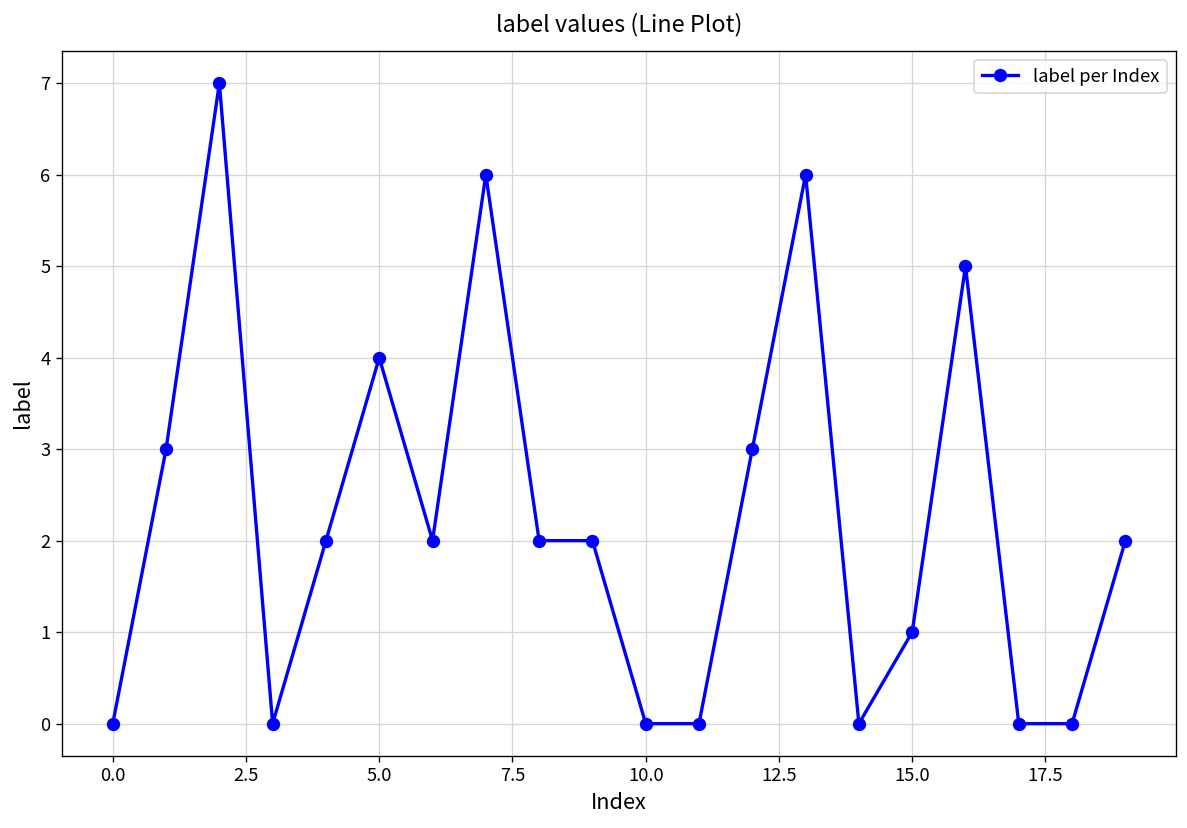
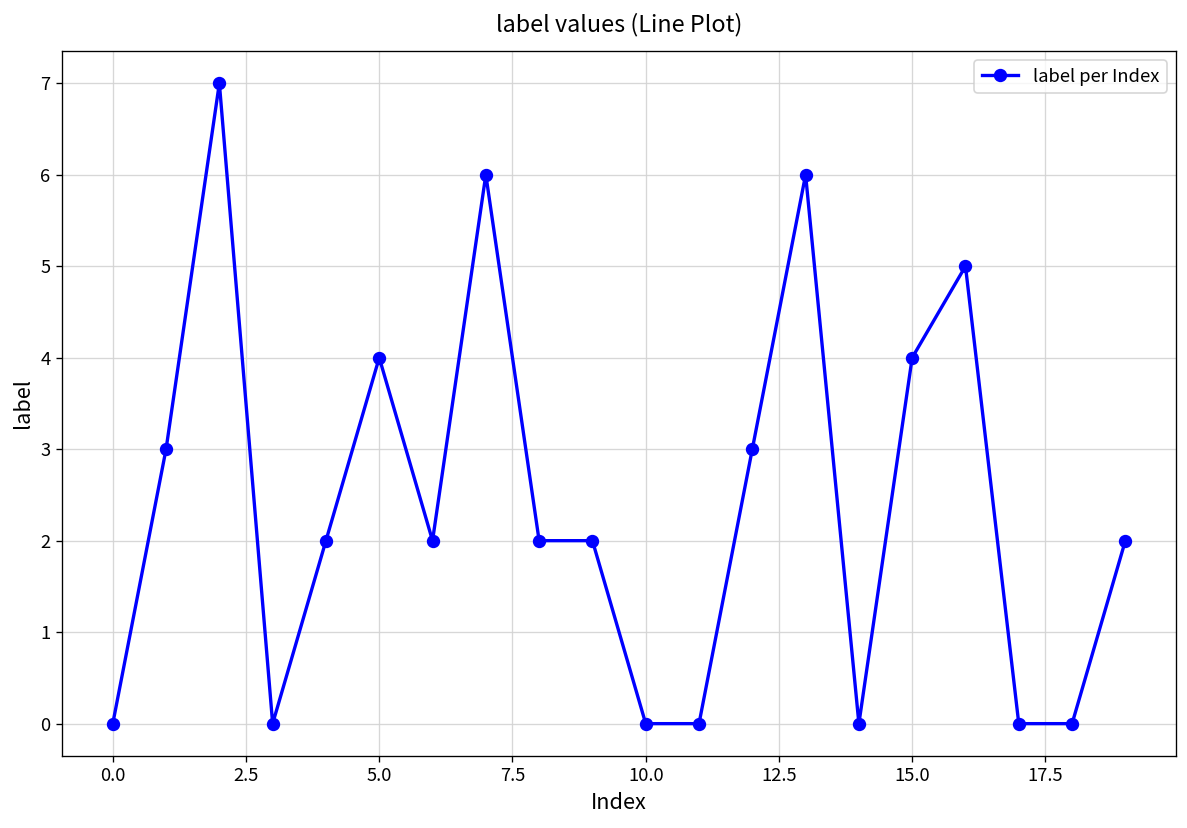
15.0: 1 -> 4
